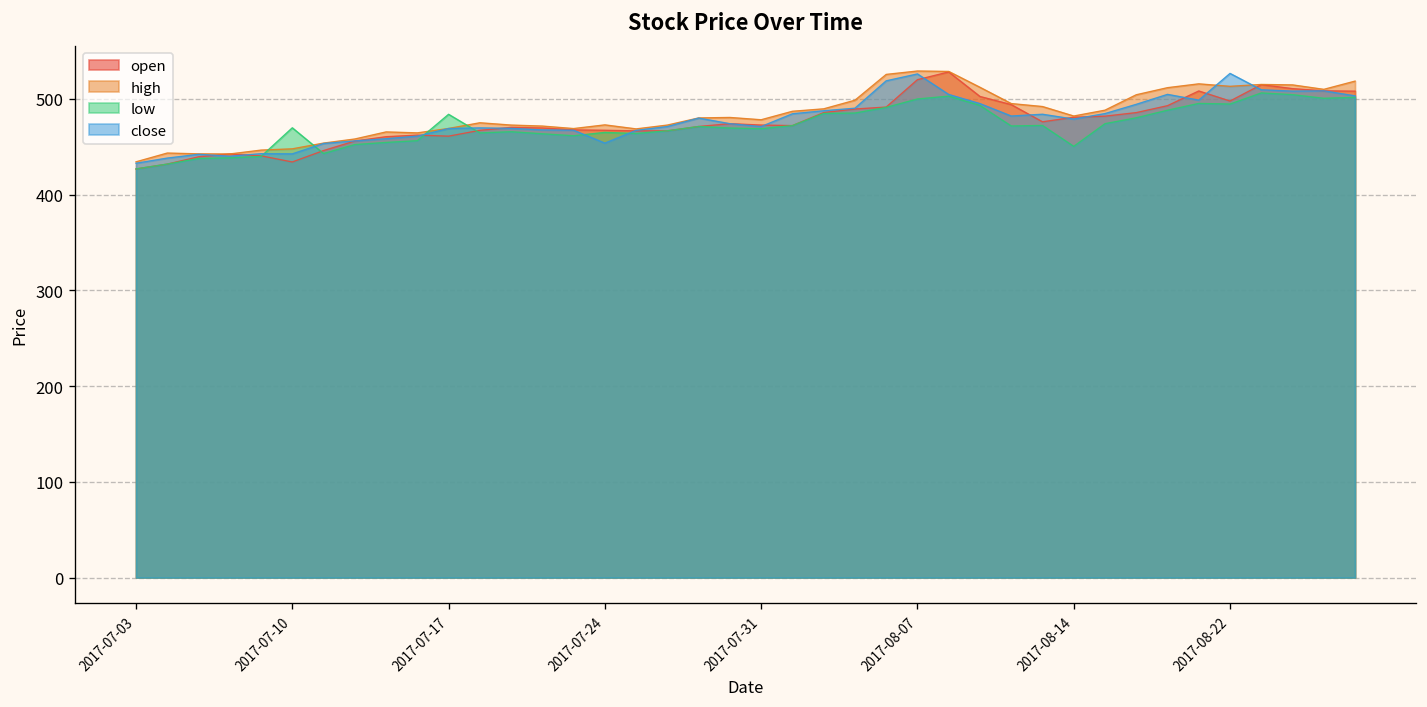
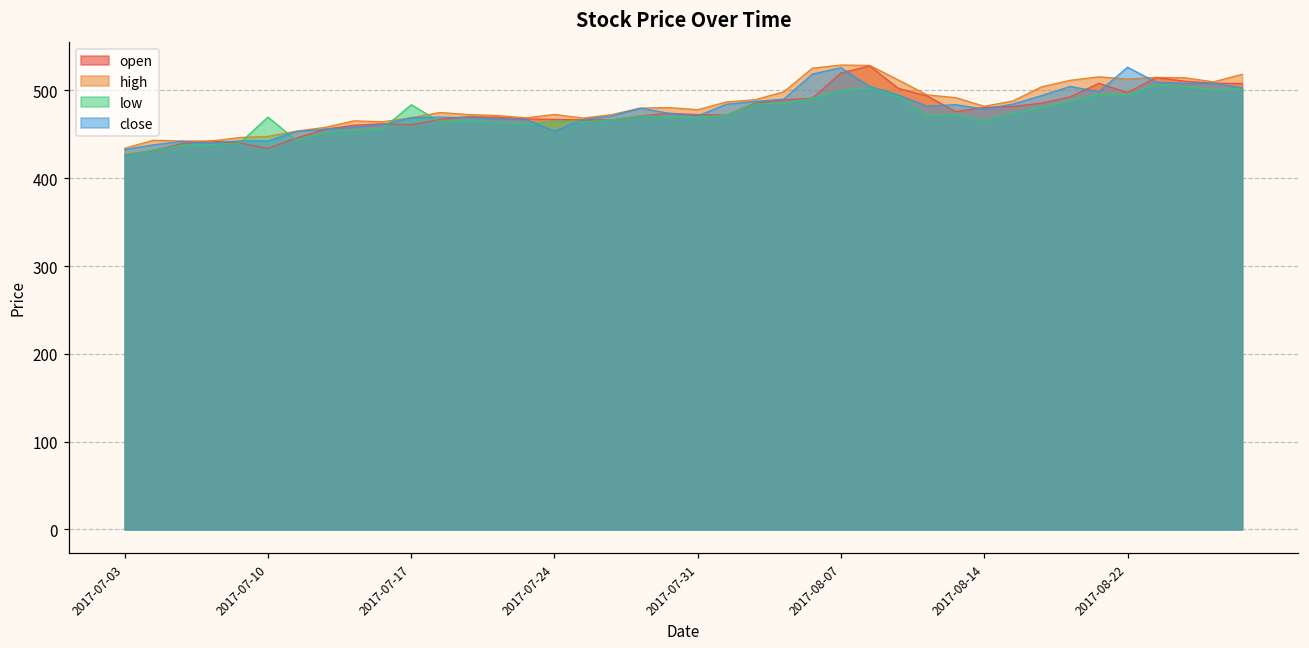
low, 2017-08-14: 450 -> 470
